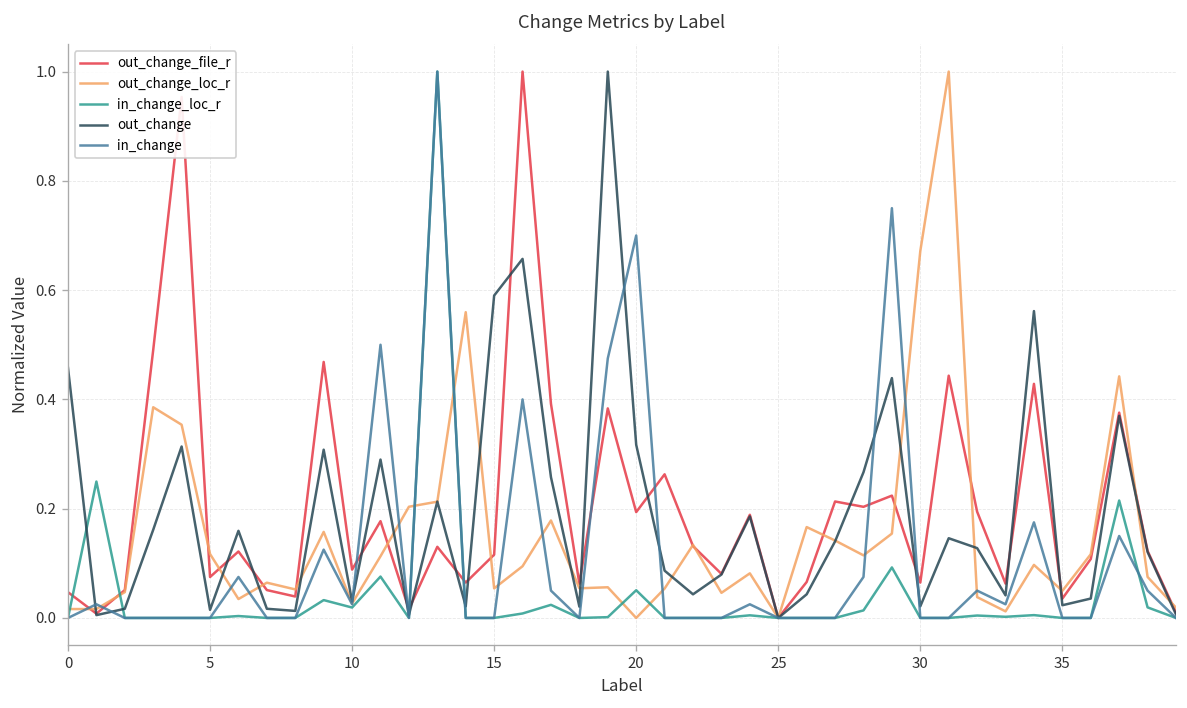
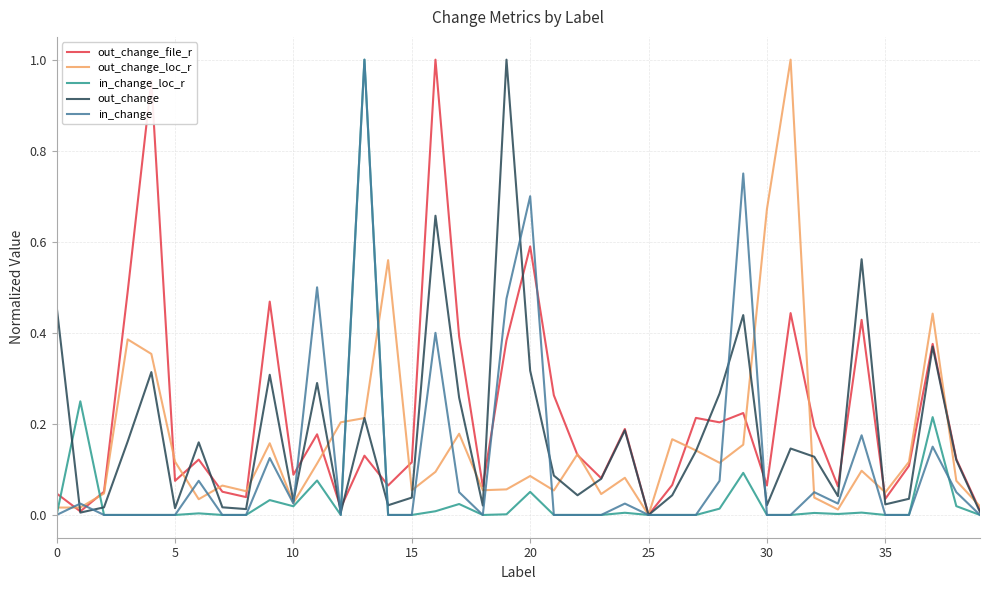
out_change, 15: 0.59 -> 0.04
out_change_file_r, 20: 0.19 -> 0.59
out_change_loc_r, 20: 0.00 -> 0.09
